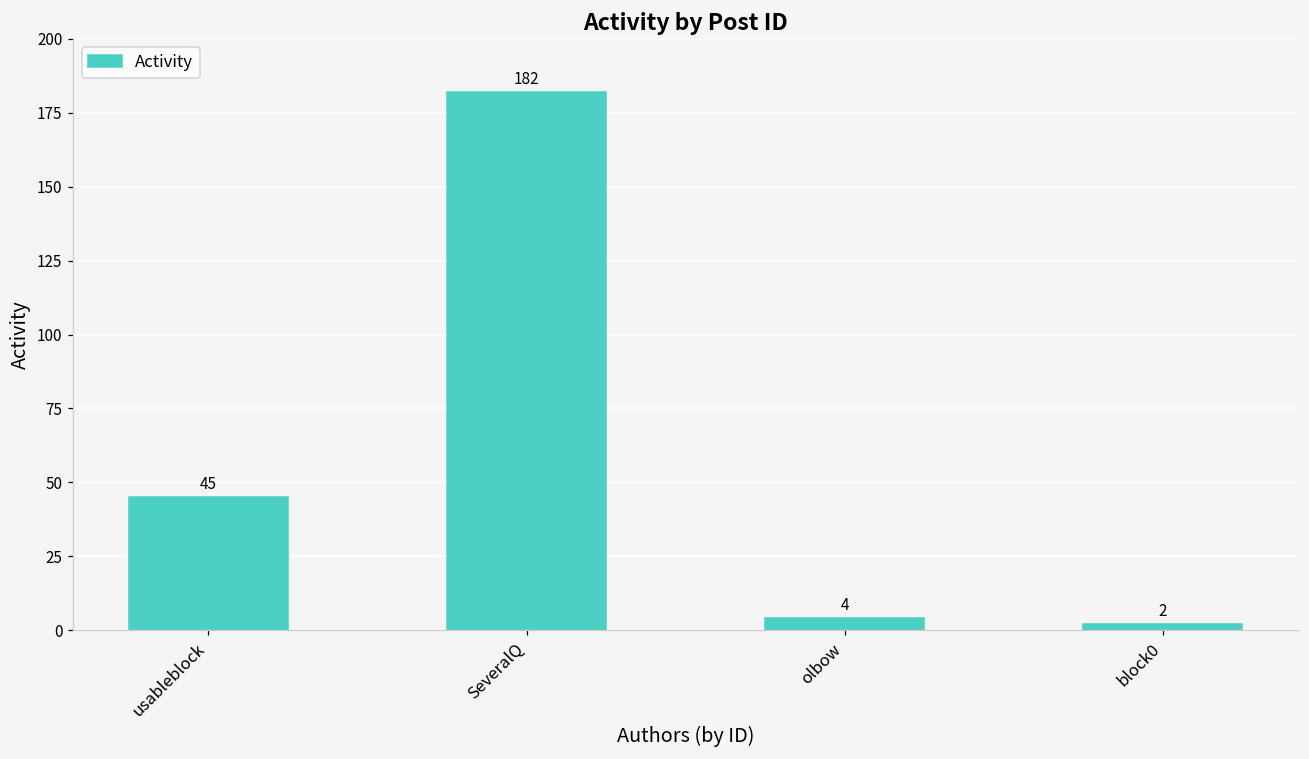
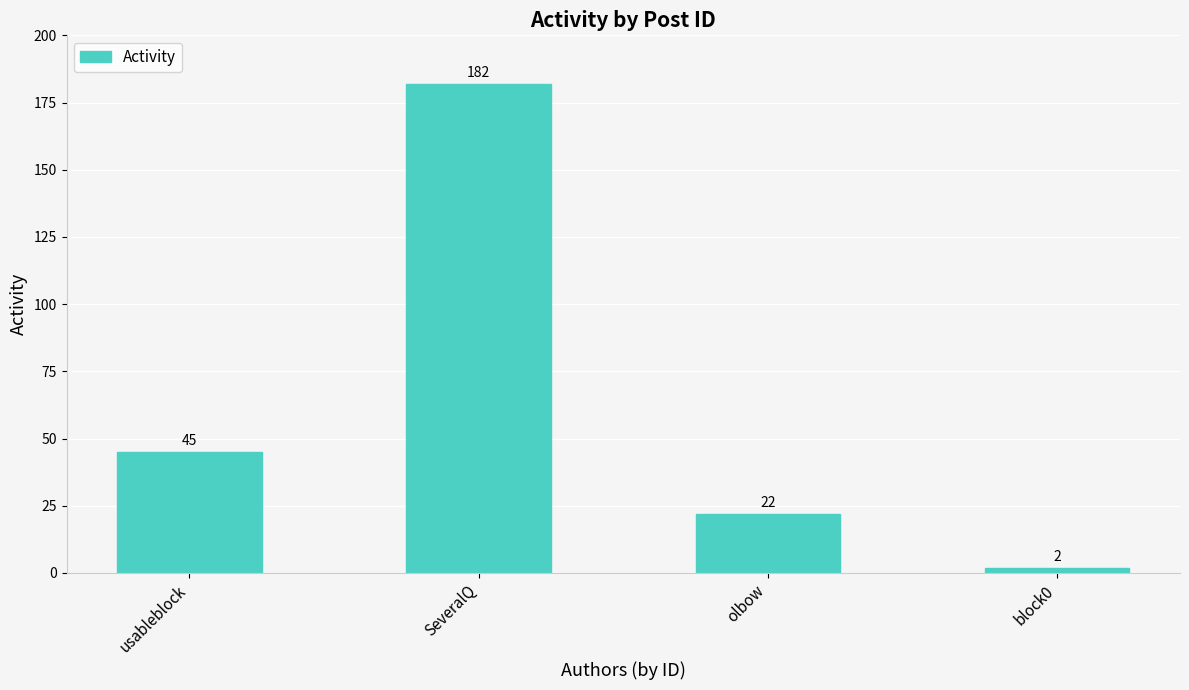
olbow: 4 -> 22
